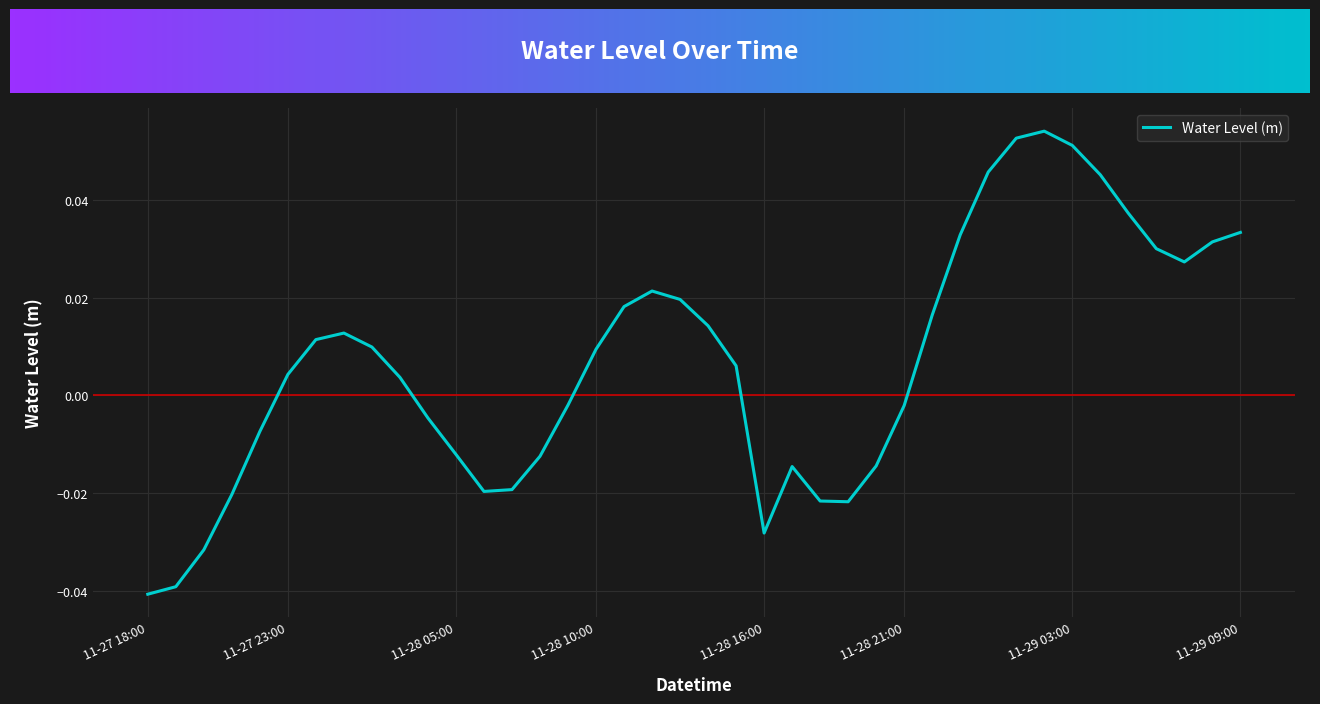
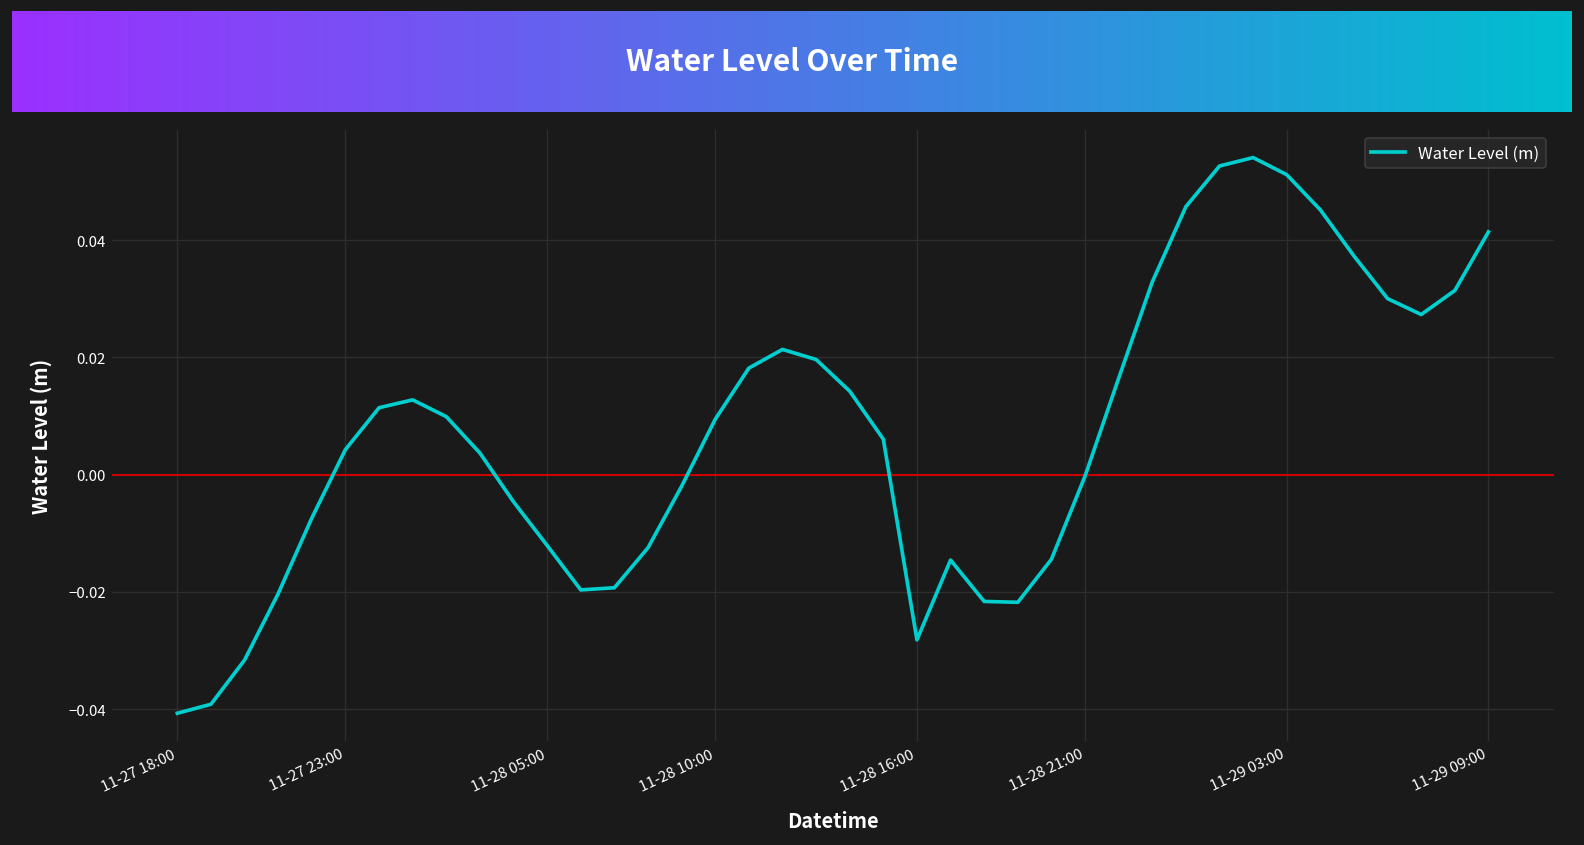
11-28 21:00: -0.002 -> 0.000
11-29 09:00: 0.033 -> 0.041
